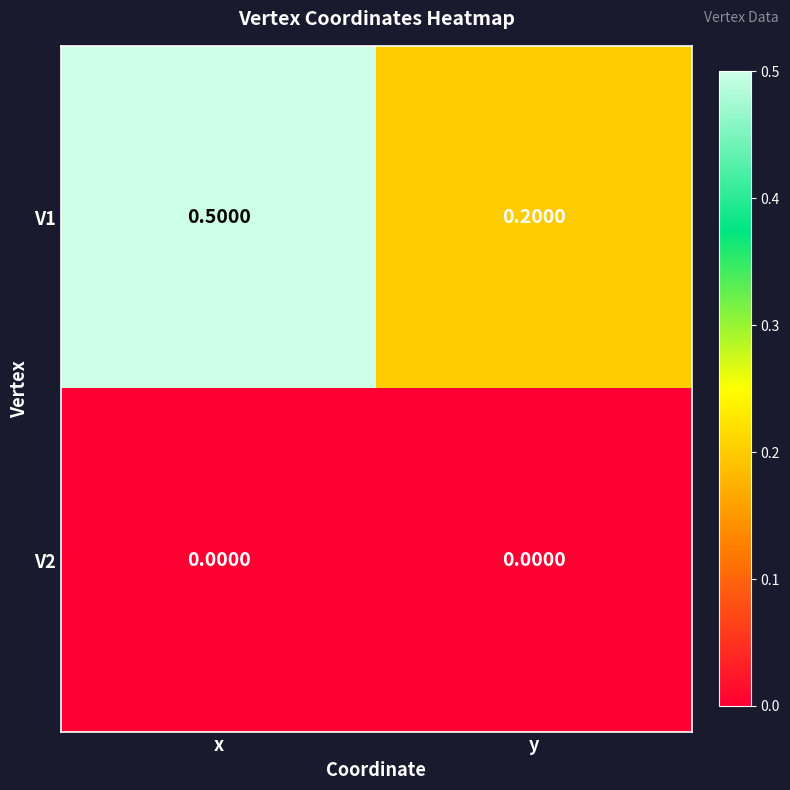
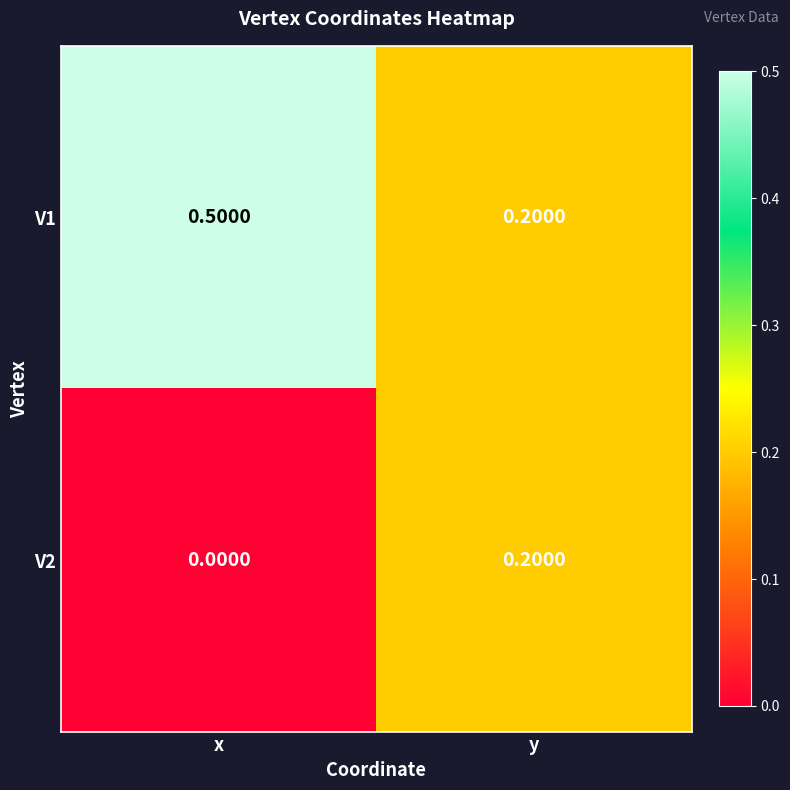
V2, y: 0.0000 -> 0.2000
